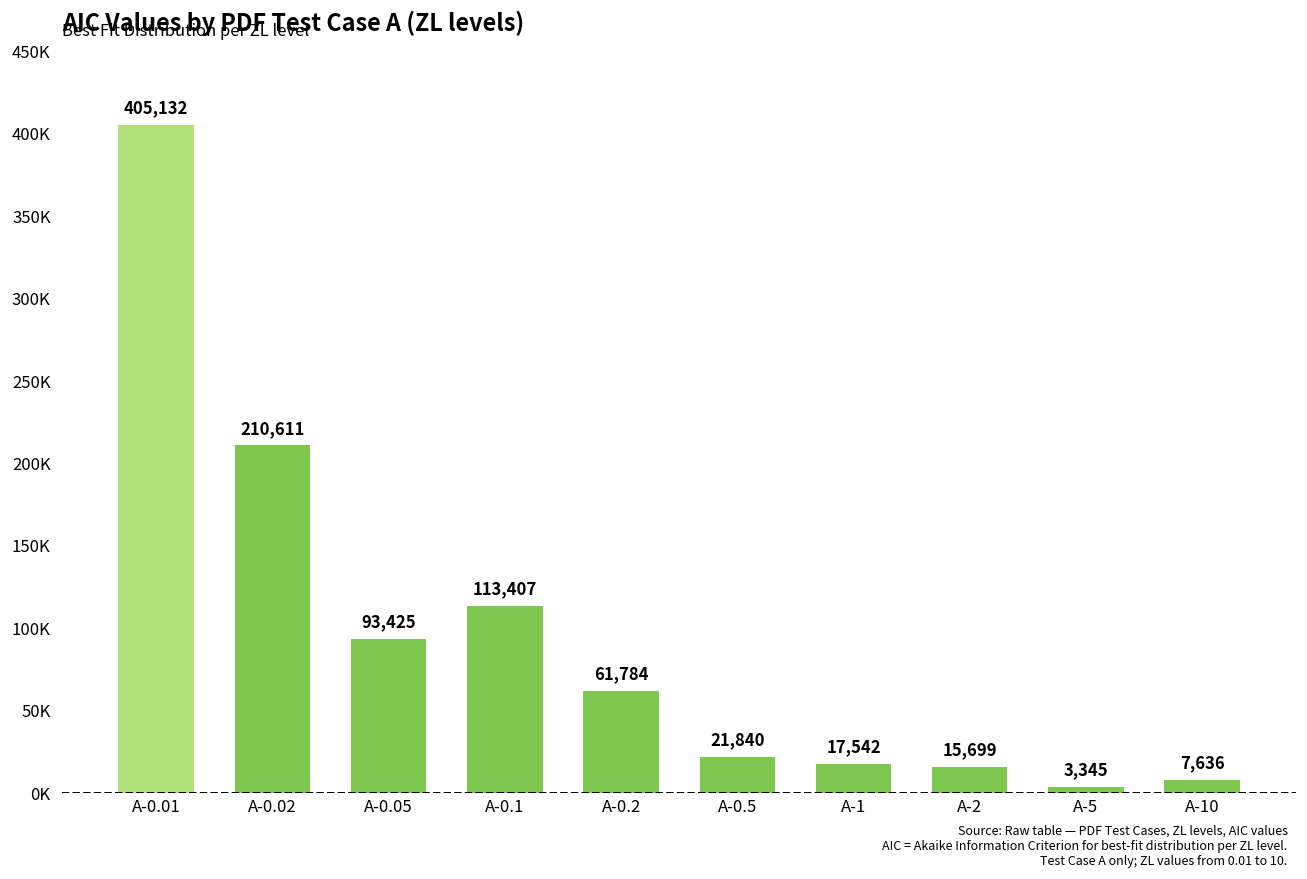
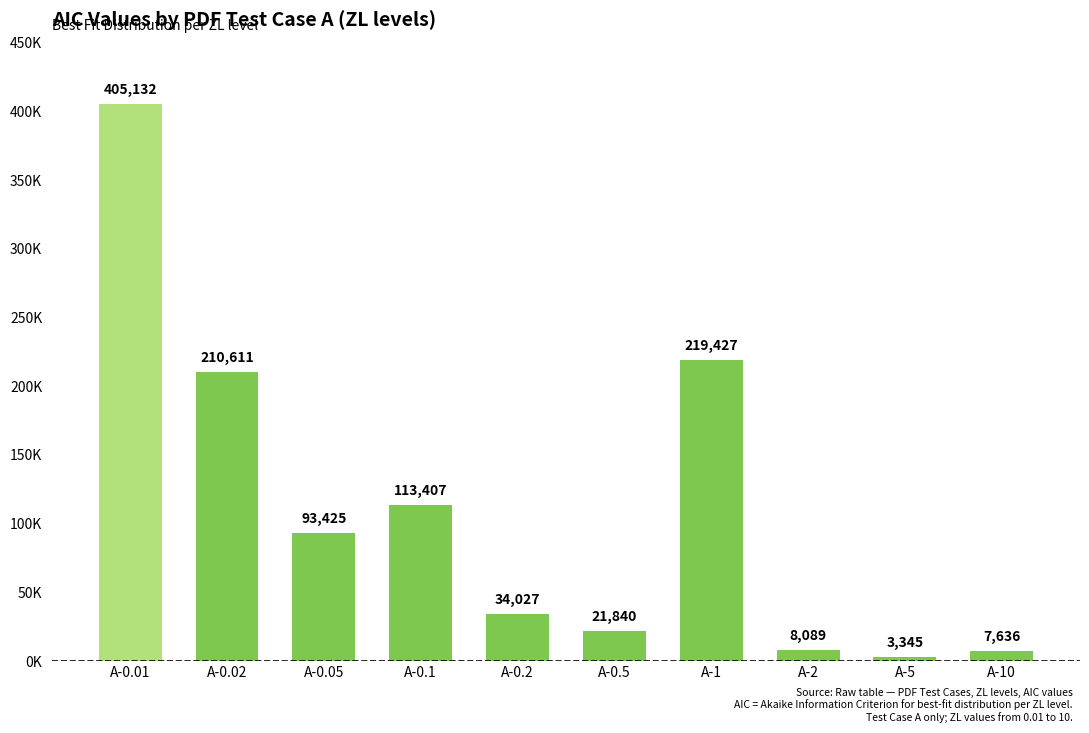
A-0.2: 61,784 -> 34,027
A-1: 17,542 -> 219,427
A-2: 15,699 -> 8,089
